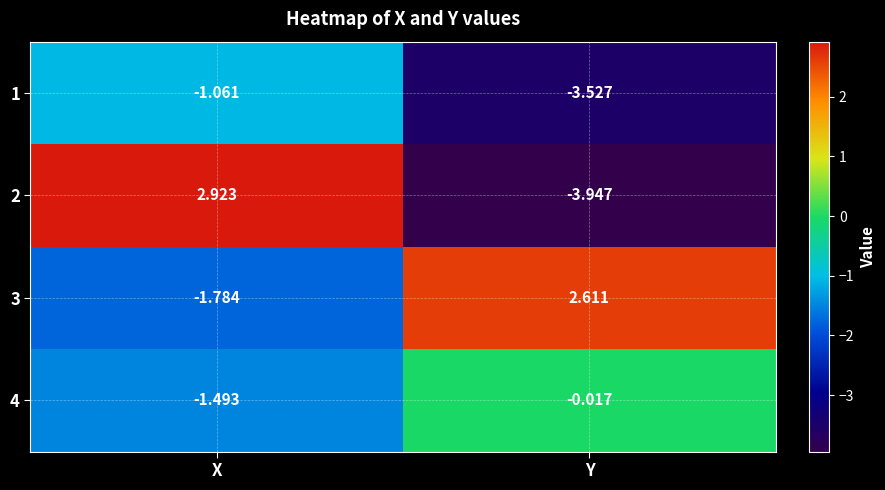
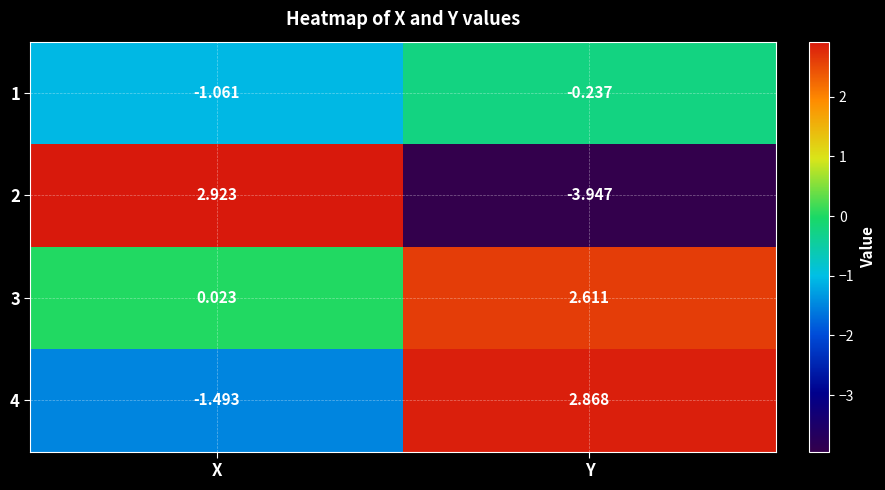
1, Y: -3.527 -> -0.237
3, X: -1.784 -> 0.023
4, Y: -0.017 -> 2.868
